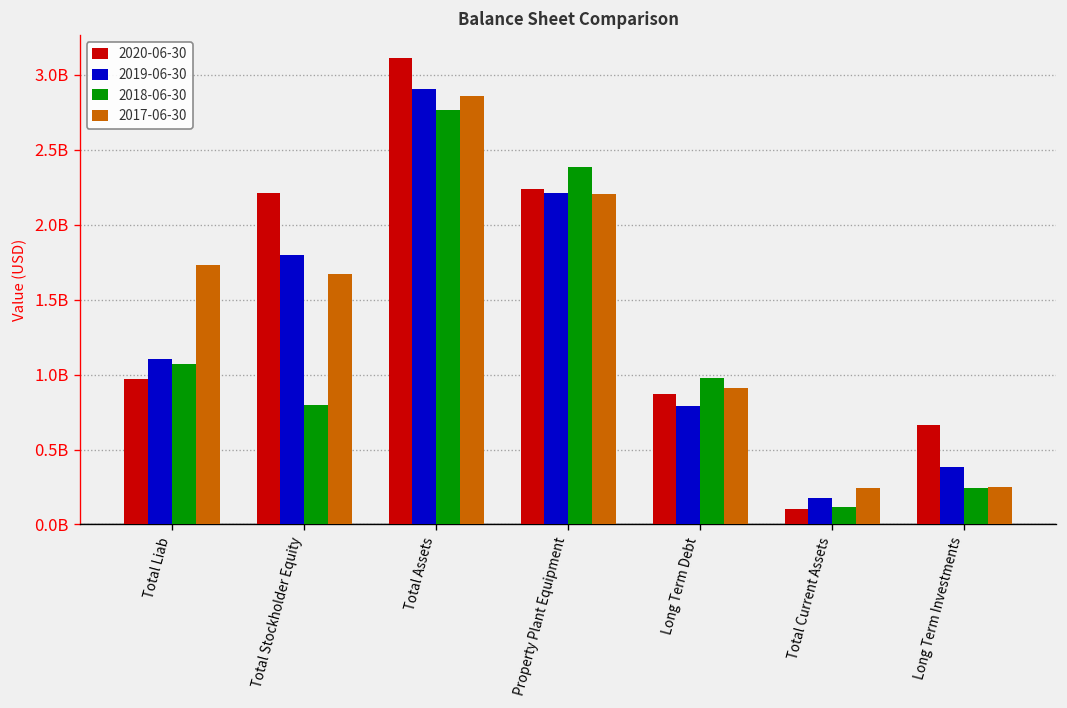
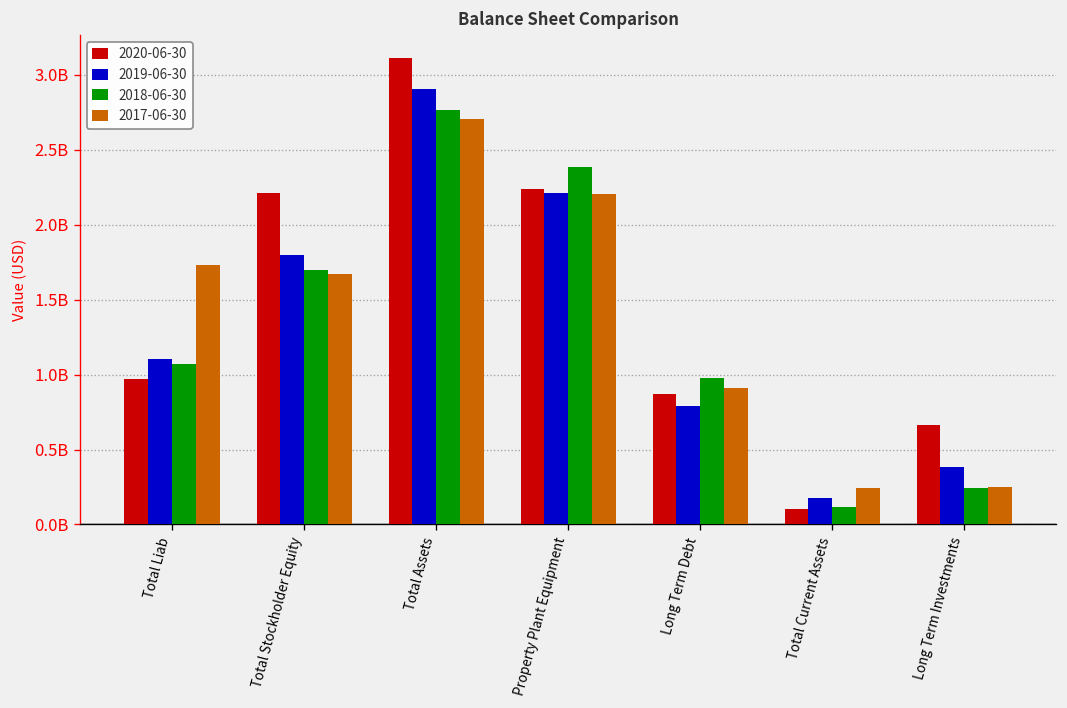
2018-06-30, Total Stockholder Equity: 800000000 -> 1700000000
2017-06-30, Total Assets: 2860000000 -> 2710000000
